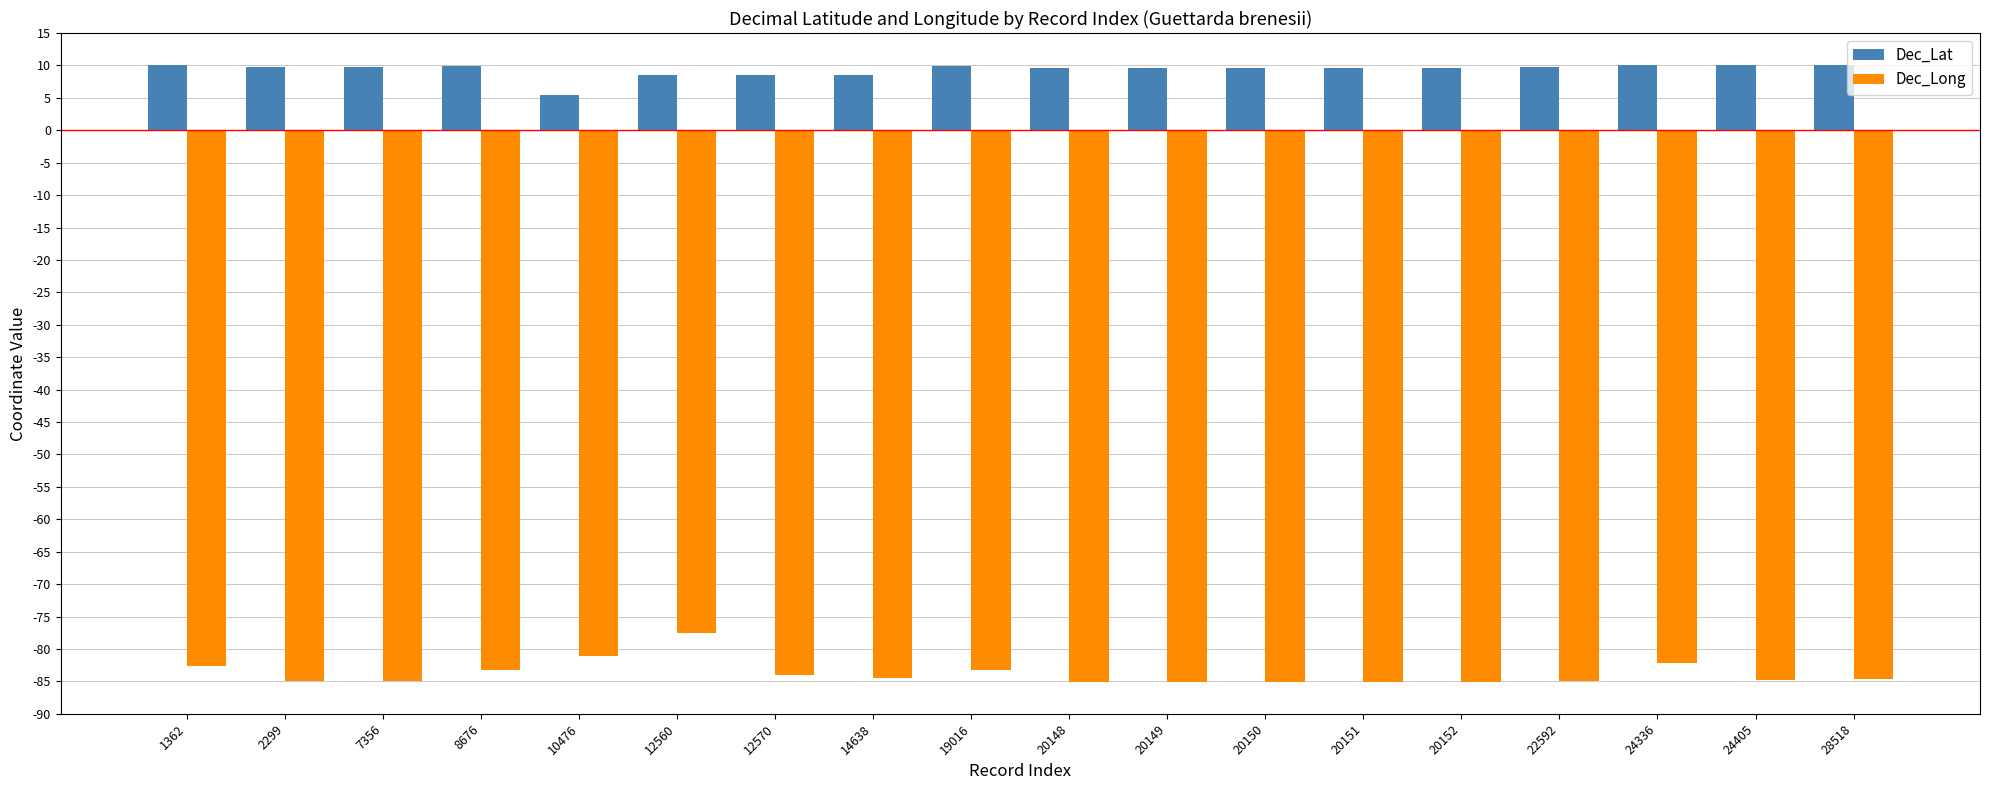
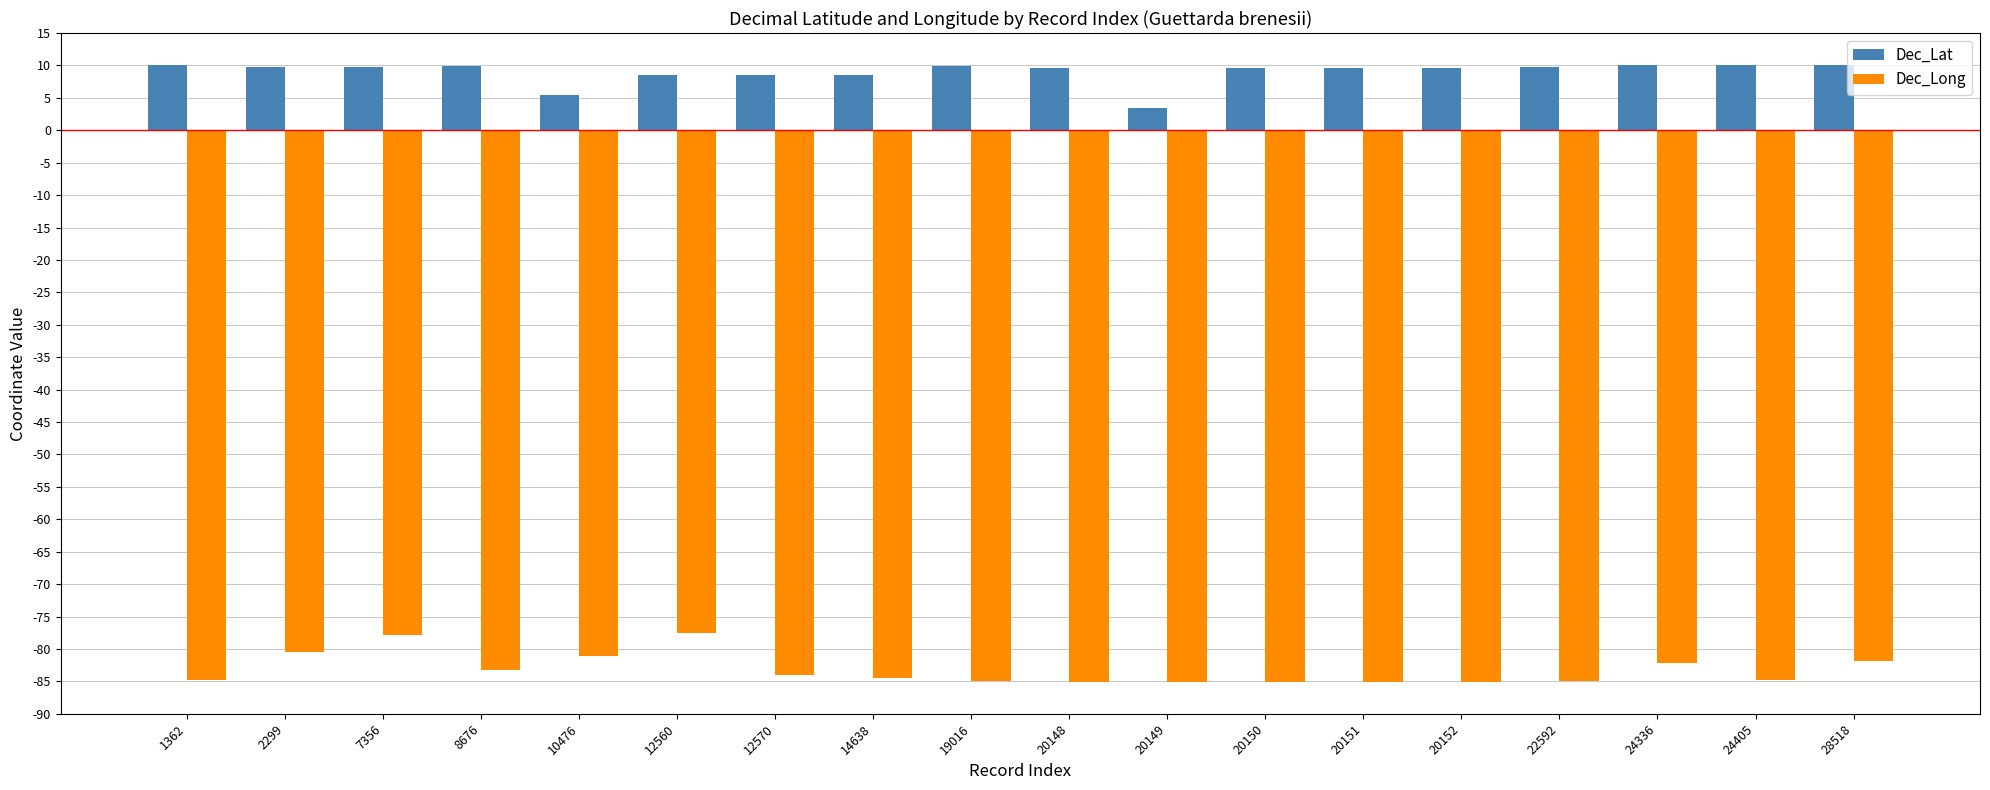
Dec_Long, 1362: -83 -> -85
Dec_Long, 2299: -85 -> -80
Dec_Long, 7356: -85 -> -78
Dec_Long, 19016: -83 -> -85
Dec_Lat, 20149: 10 -> 3
Dec_Long, 28518: -85 -> -82
